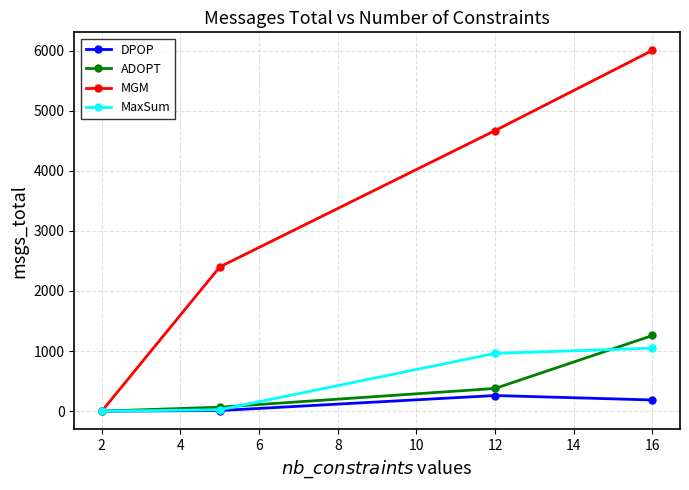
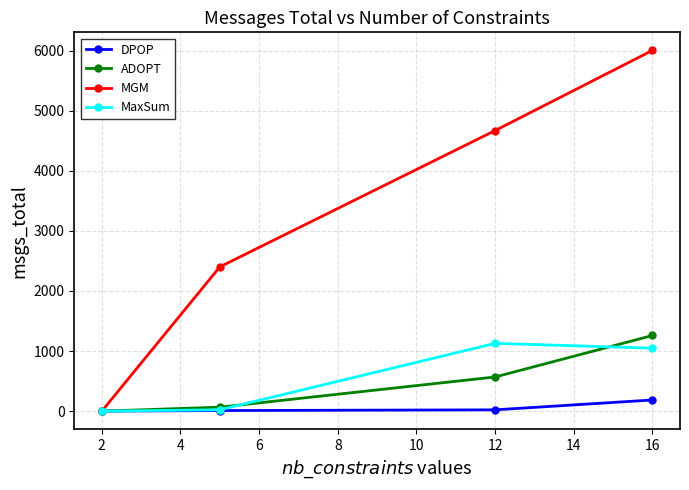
DPOP, 12: 300 -> 0
ADOPT, 12: 400 -> 600
MaxSum, 12: 1000 -> 1100
